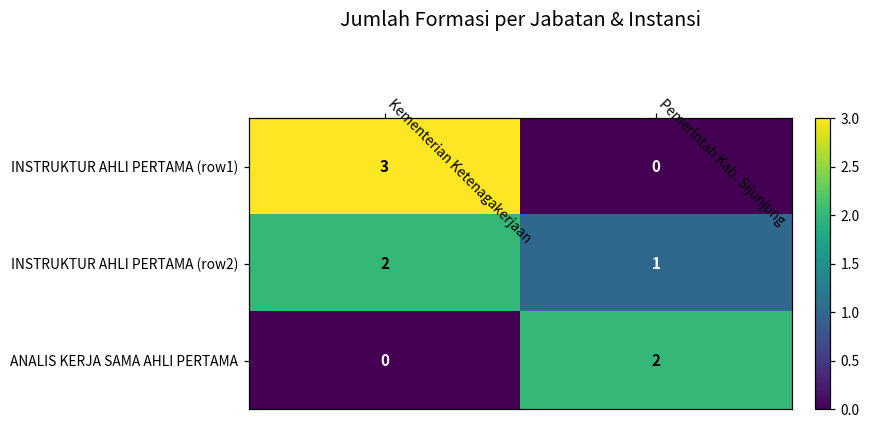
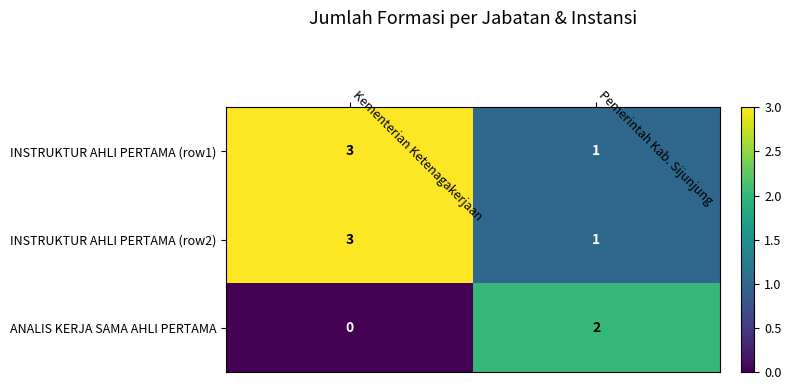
INSTRUKTUR AHLI PERTAMA (row1), Pemerintah Kab. Sijunjung: 0 -> 1
INSTRUKTUR AHLI PERTAMA (row2), Kementerian Ketenagakerjaan: 2 -> 3
